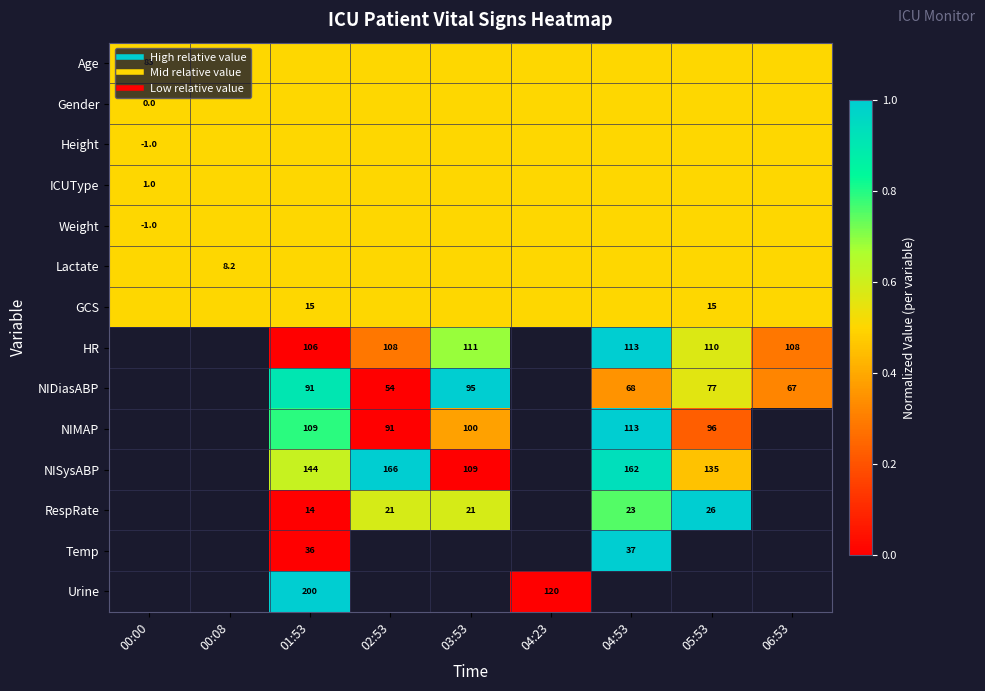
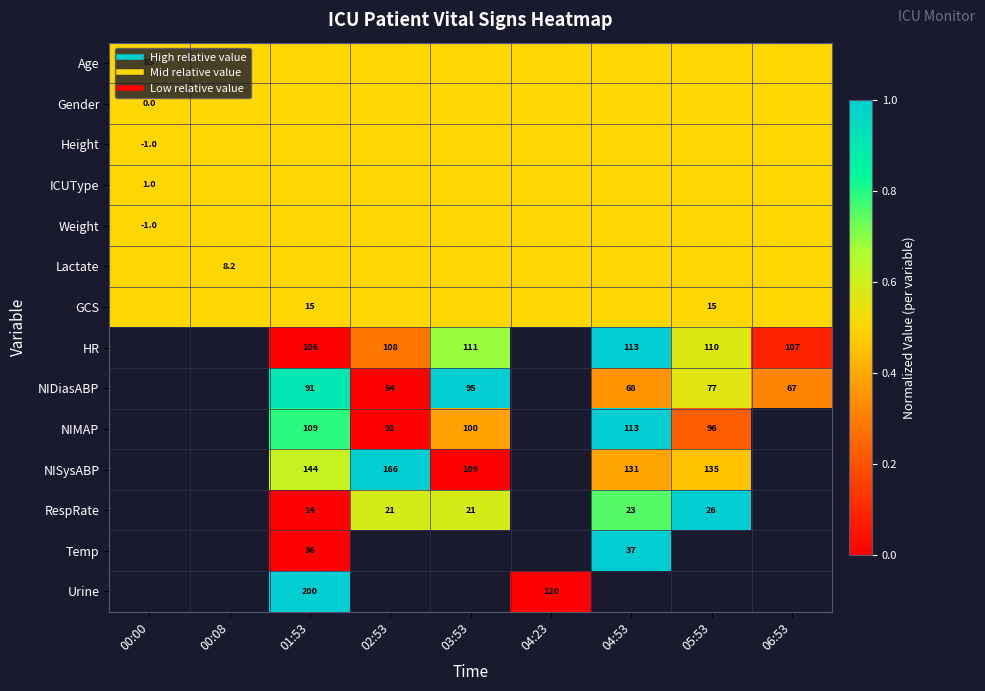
HR, 06:53: 108 -> 107
NISysABP, 04:53: 162 -> 131
